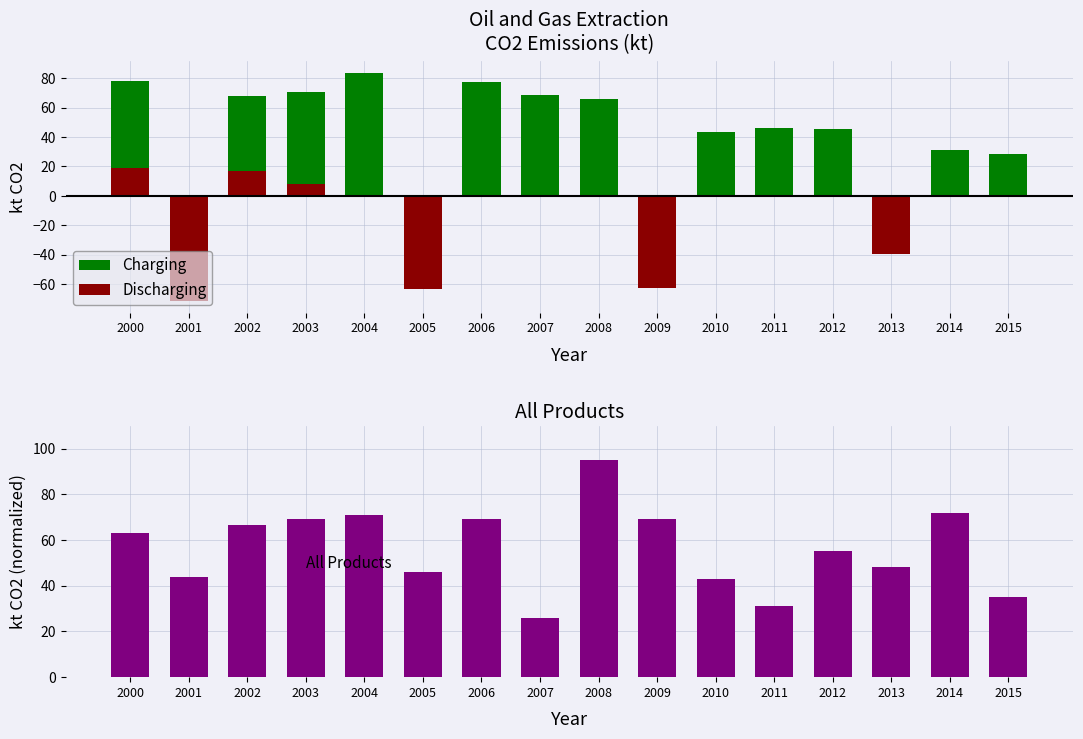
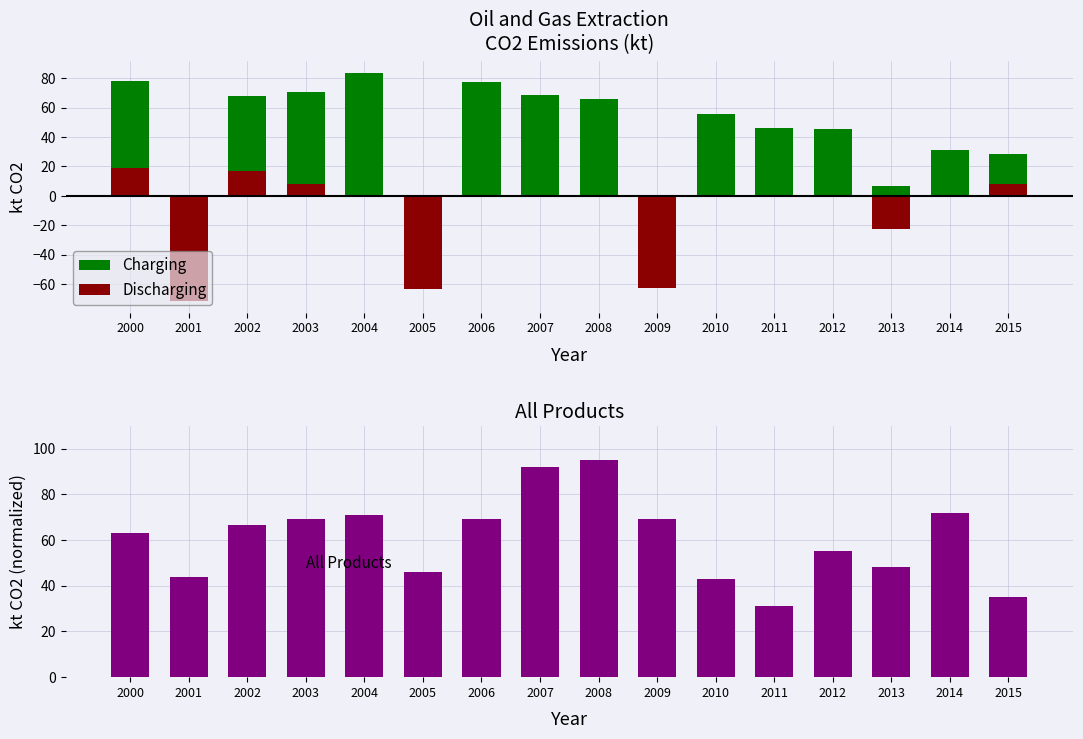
Oil and Gas Extraction CO2 Emissions (kt), Charging, 2010: 44 -> 56
Oil and Gas Extraction CO2 Emissions (kt), Charging, 2013: 0 -> 7
Oil and Gas Extraction CO2 Emissions (kt), Discharging, 2013: -40 -> -23
Oil and Gas Extraction CO2 Emissions (kt), Discharging, 2015: 0 -> 8
All Products, 2007: 26 -> 92
